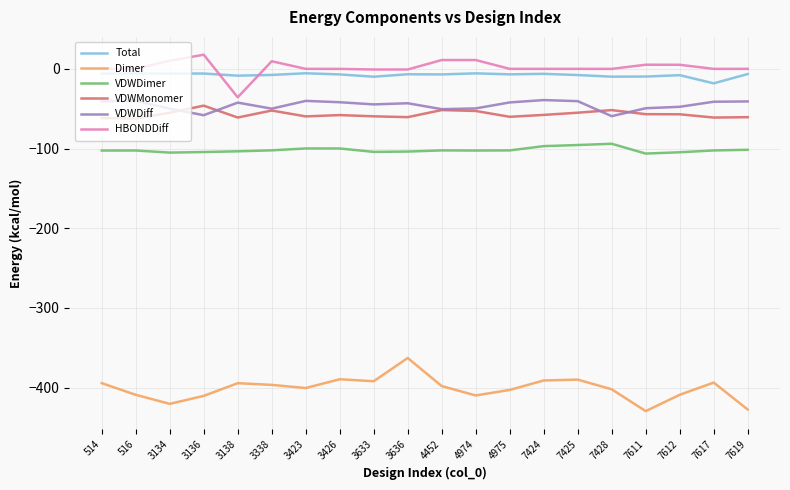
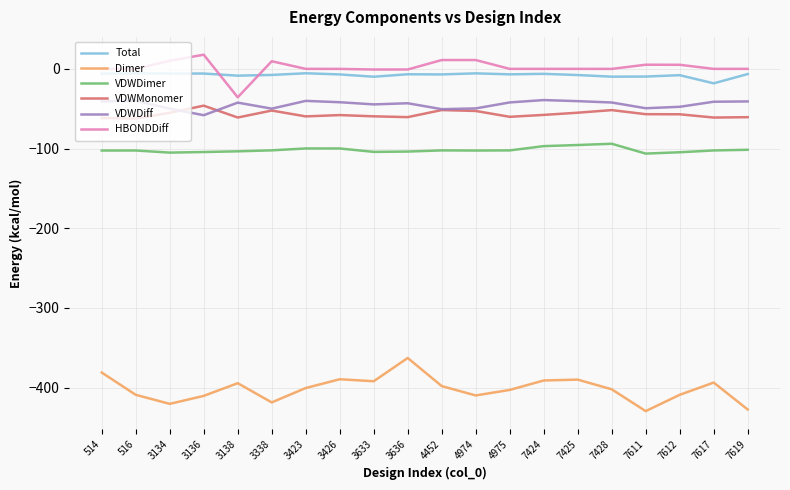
Dimer, 514: -390 -> -380
Dimer, 3338: -400 -> -420
VDWDiff, 7428: -60 -> -40
